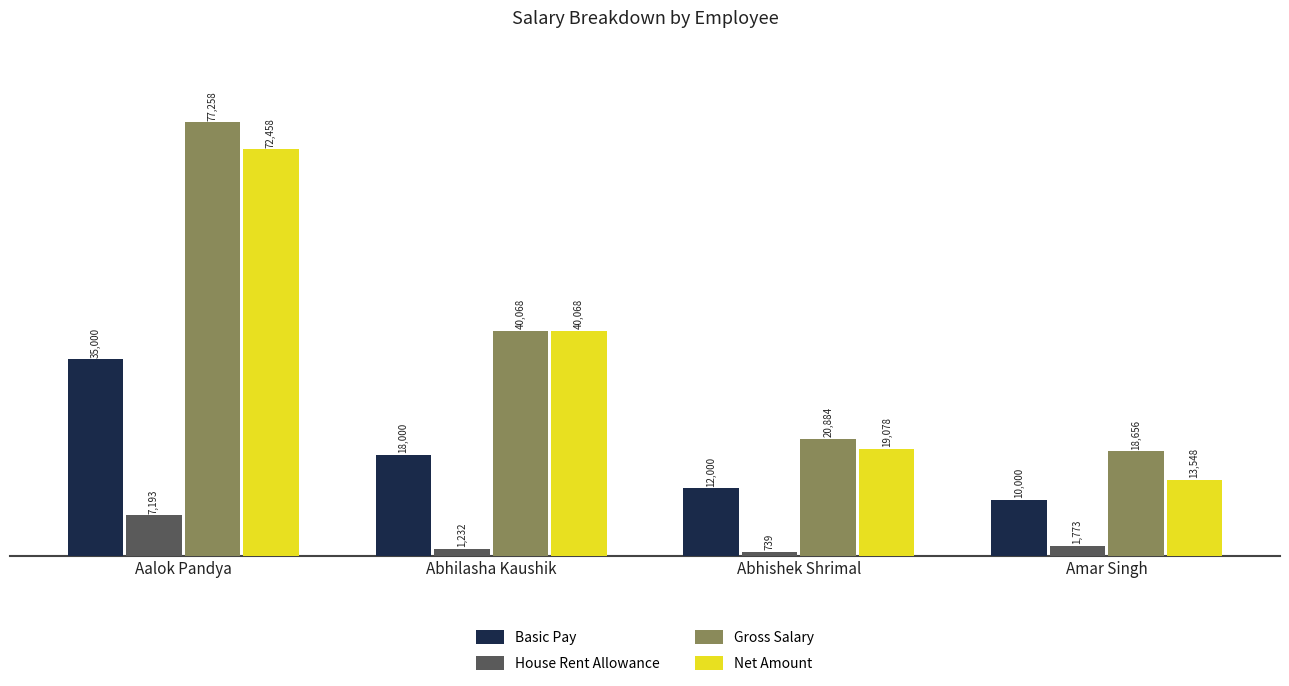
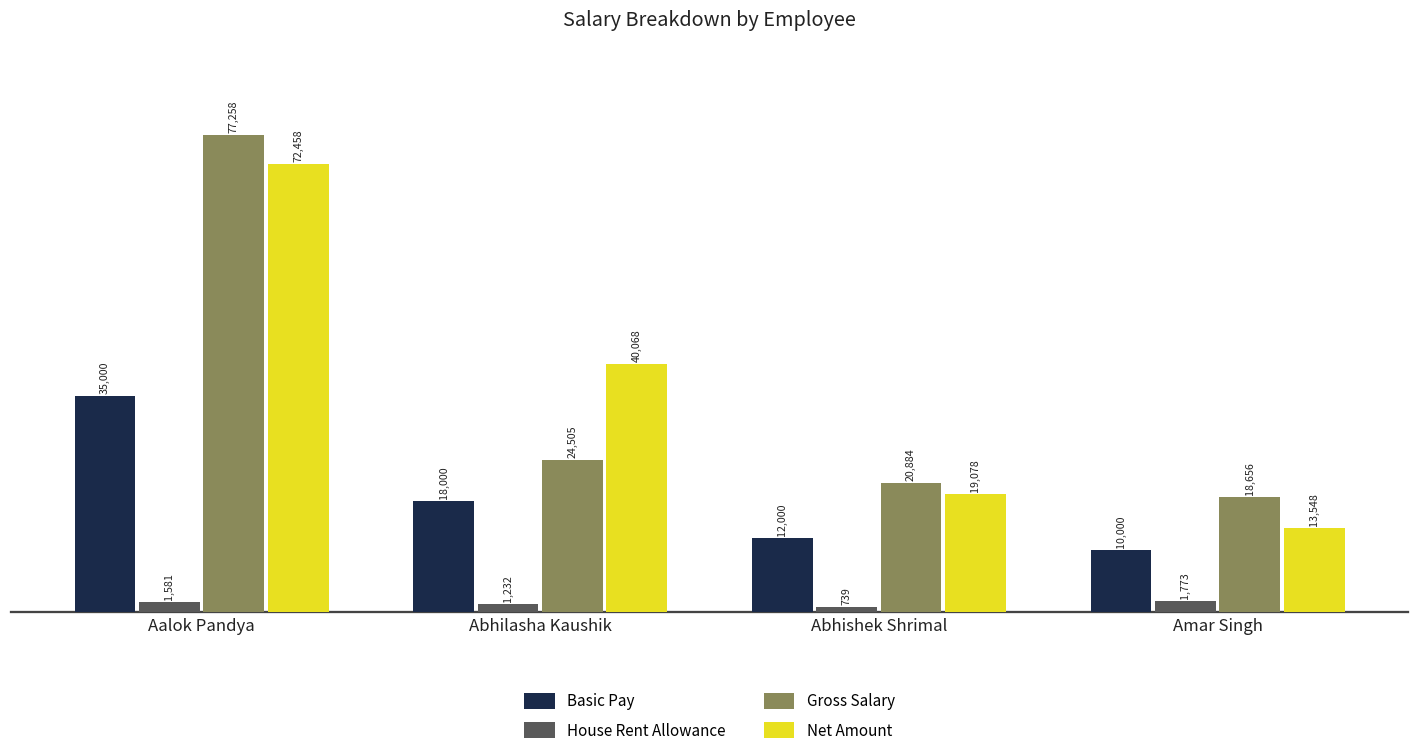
House Rent Allowance, Aalok Pandya: 7,193 -> 1,581
Gross Salary, Abhilasha Kaushik: 40,068 -> 24,505
